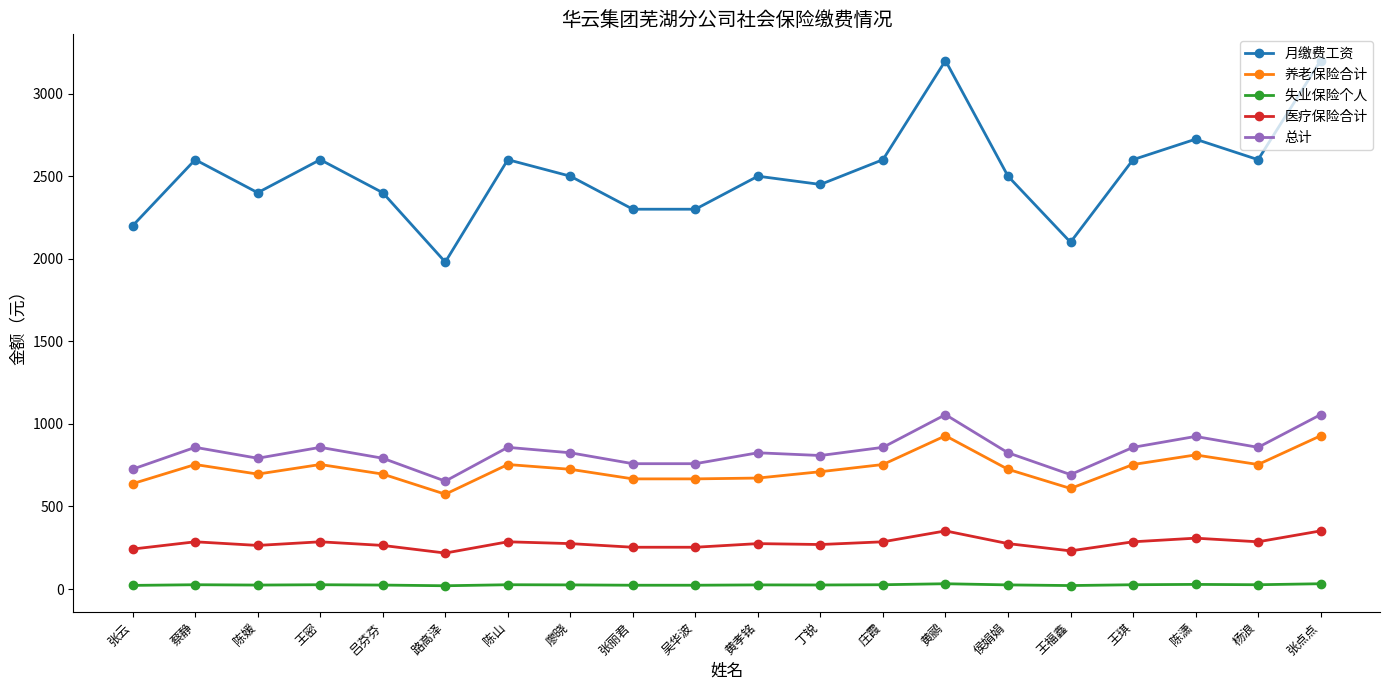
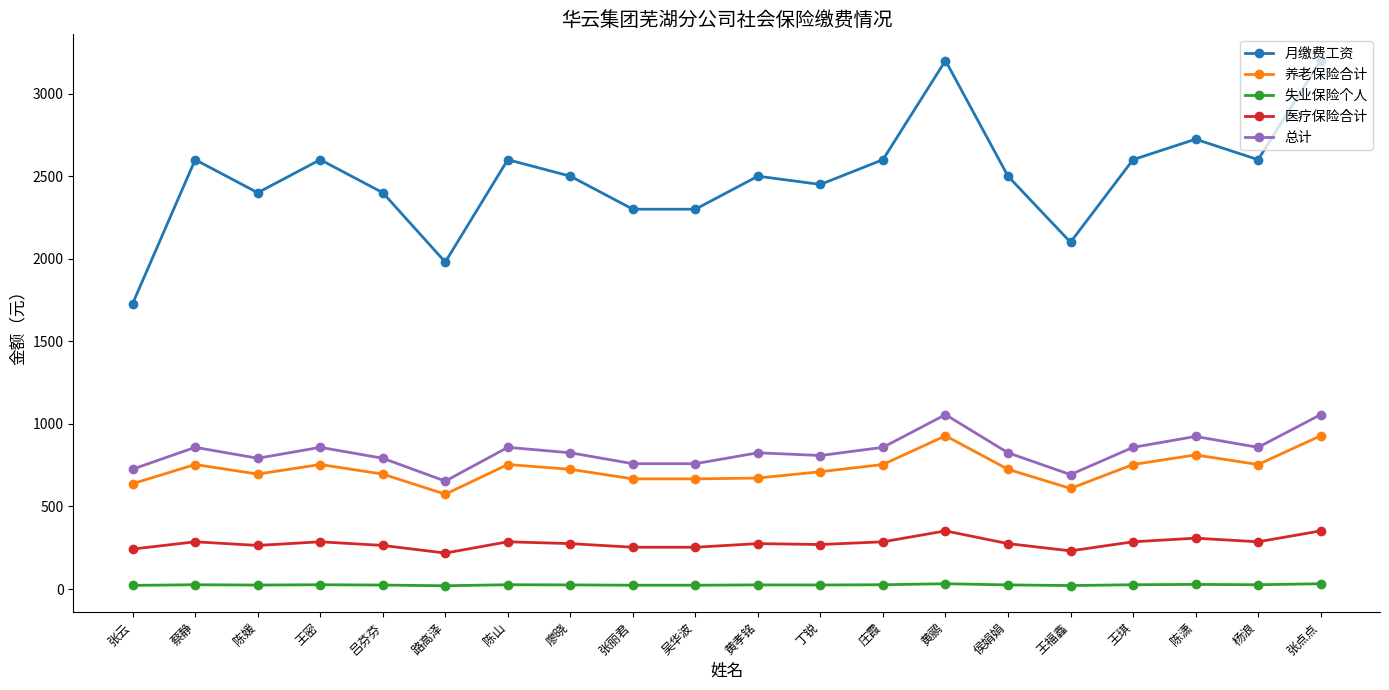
月缴费工资, 张云: 2200 -> 1730
